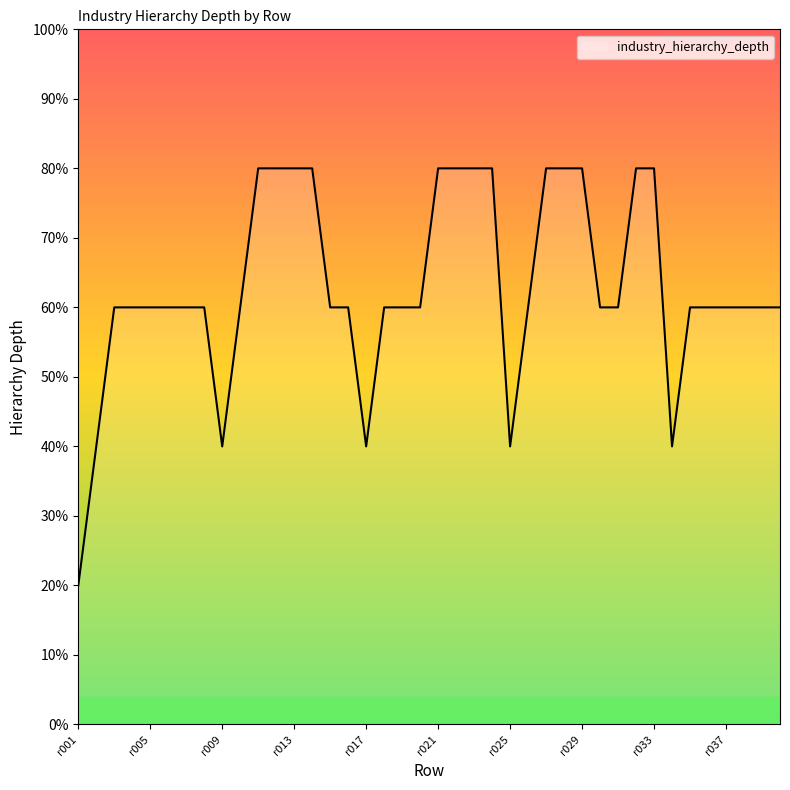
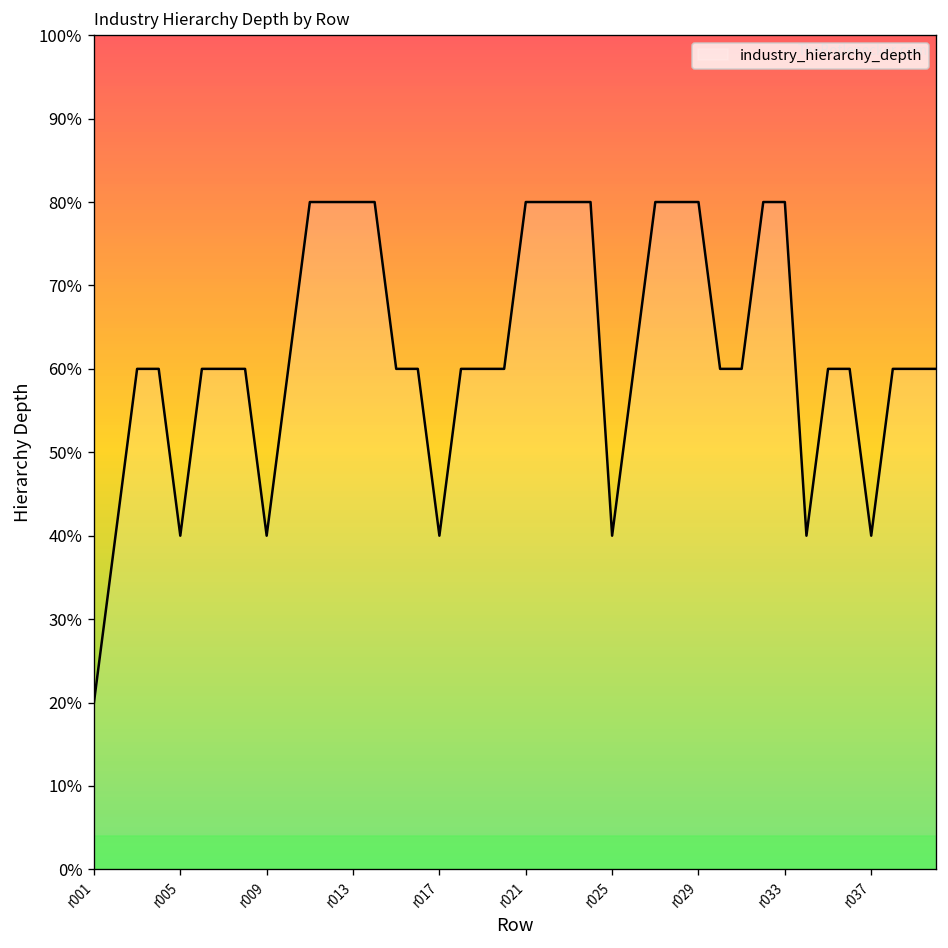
r005: 60% -> 40%
r037: 60% -> 40%
